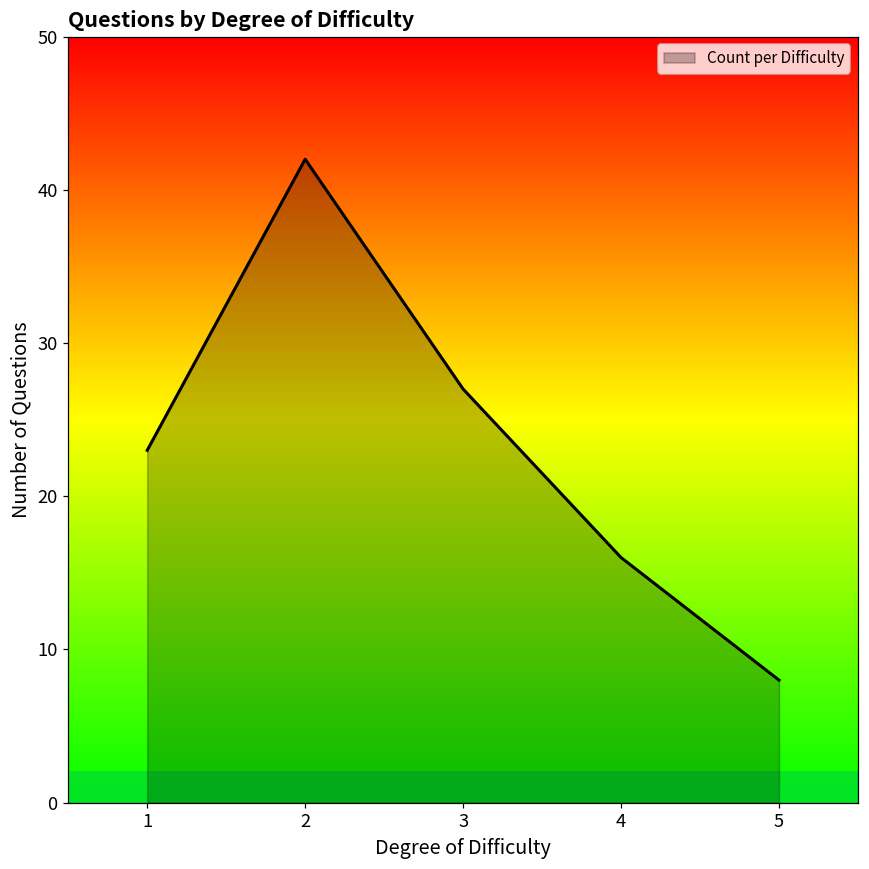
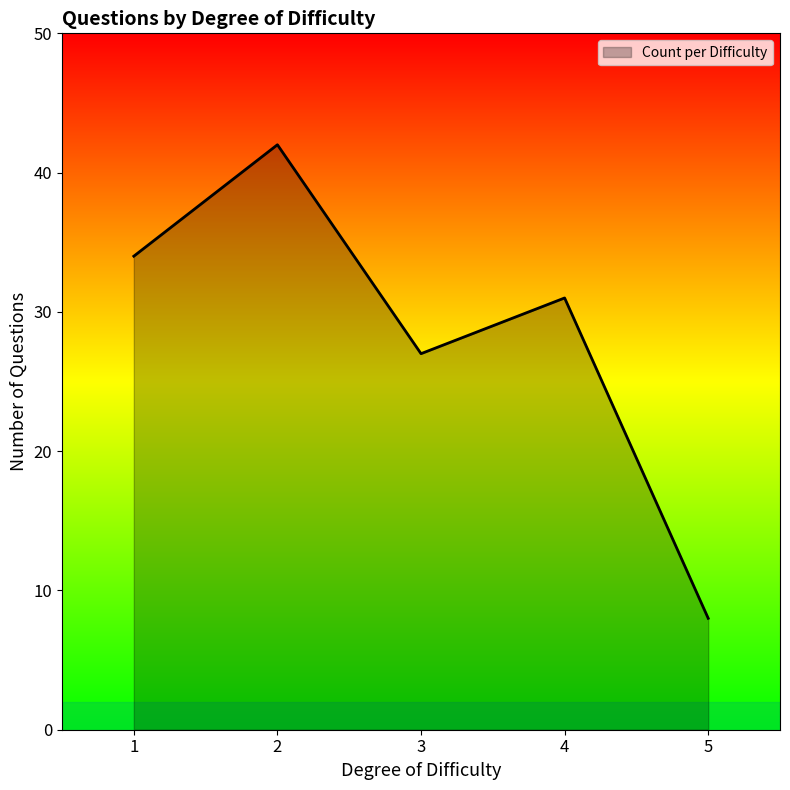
1: 23 -> 34
4: 16 -> 31
